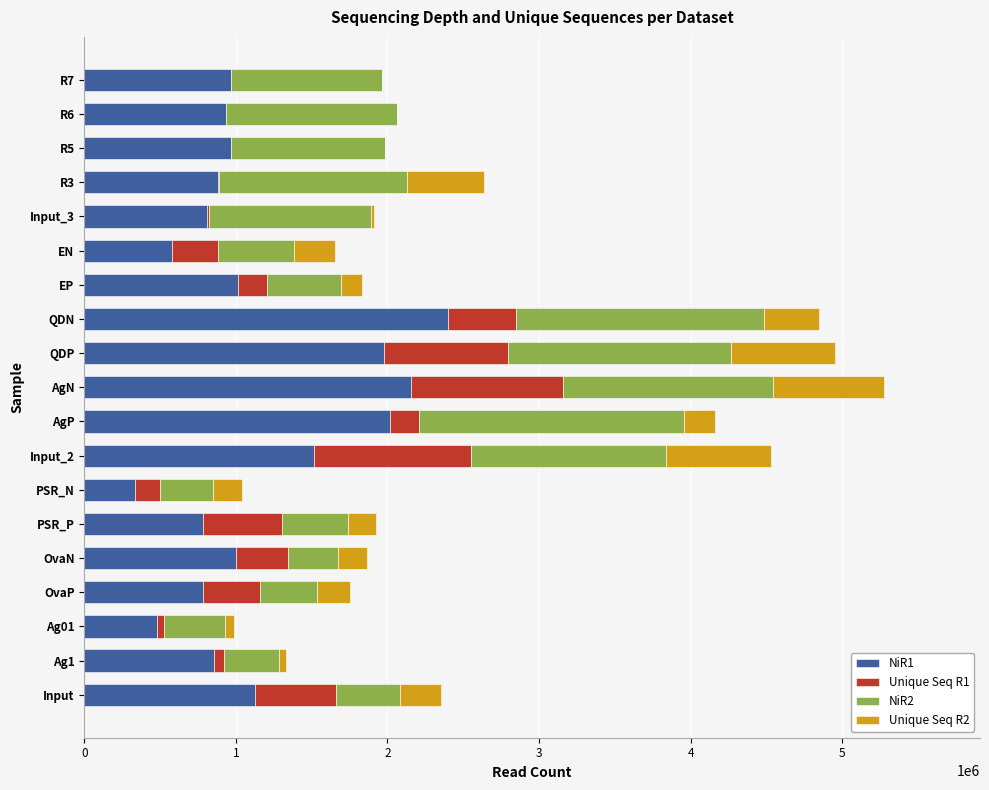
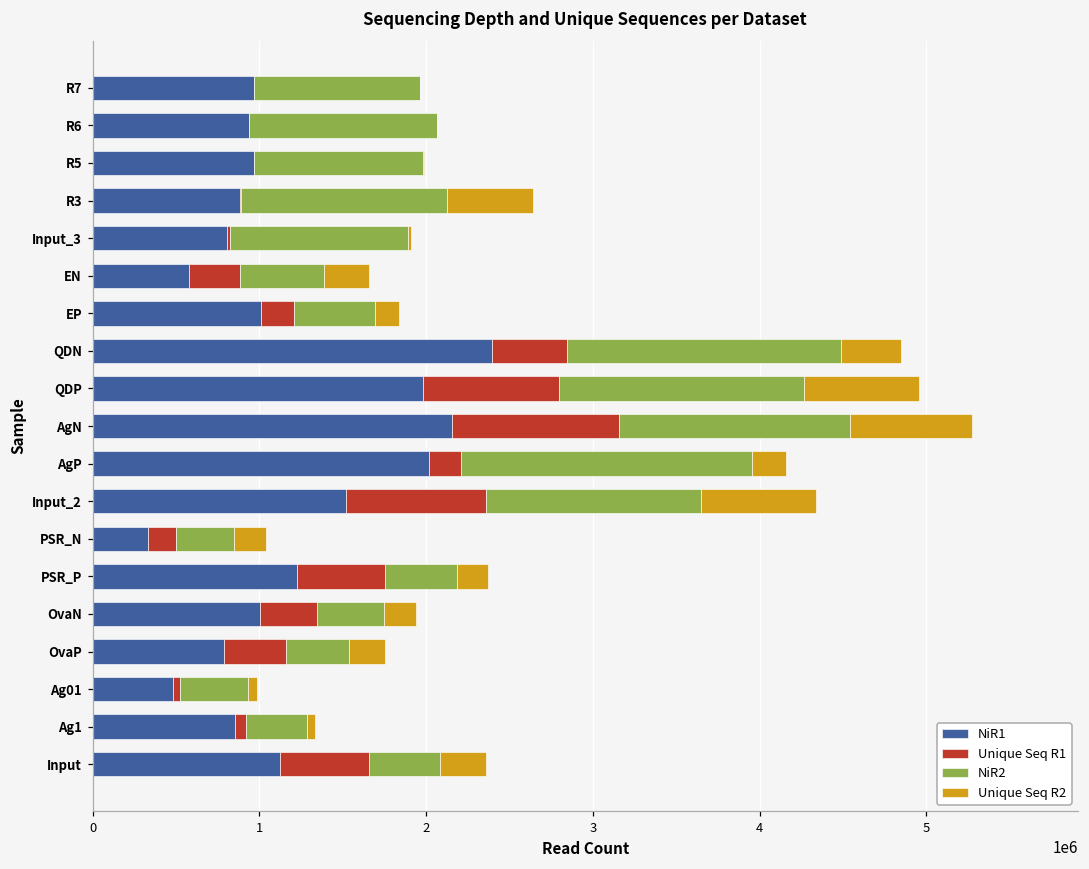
Unique Seq R1, Input_2: 1030000 -> 840000
NiR1, PSR_P: 780000 -> 1220000
NiR2, OvaN: 330000 -> 400000
